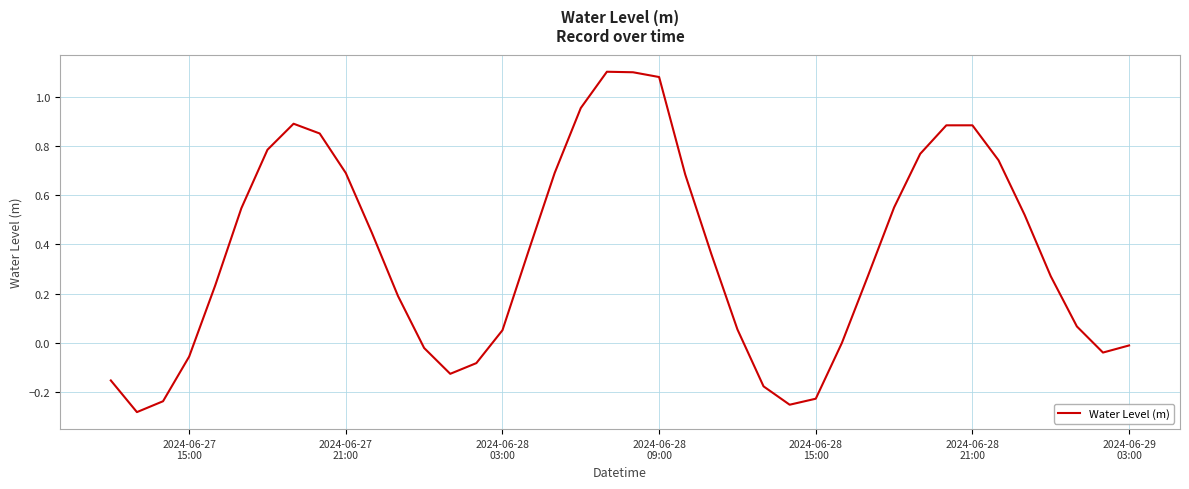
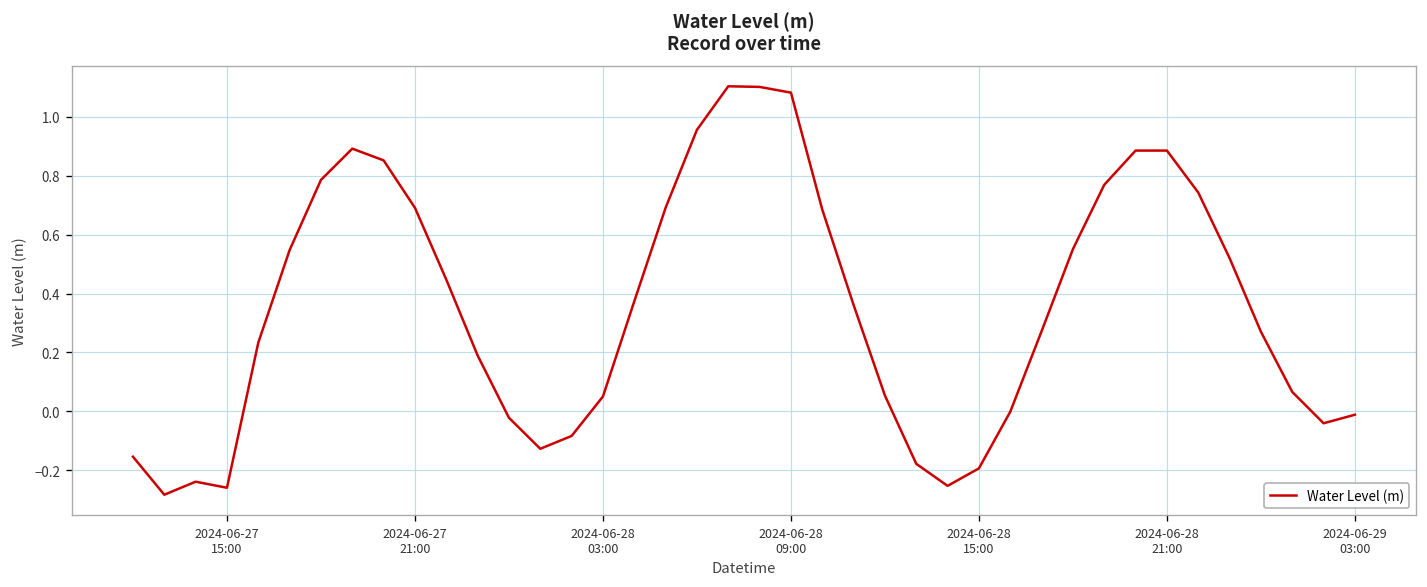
2024-06-27 15:00: -0.06 -> -0.26
2024-06-28 15:00: -0.23 -> -0.19
